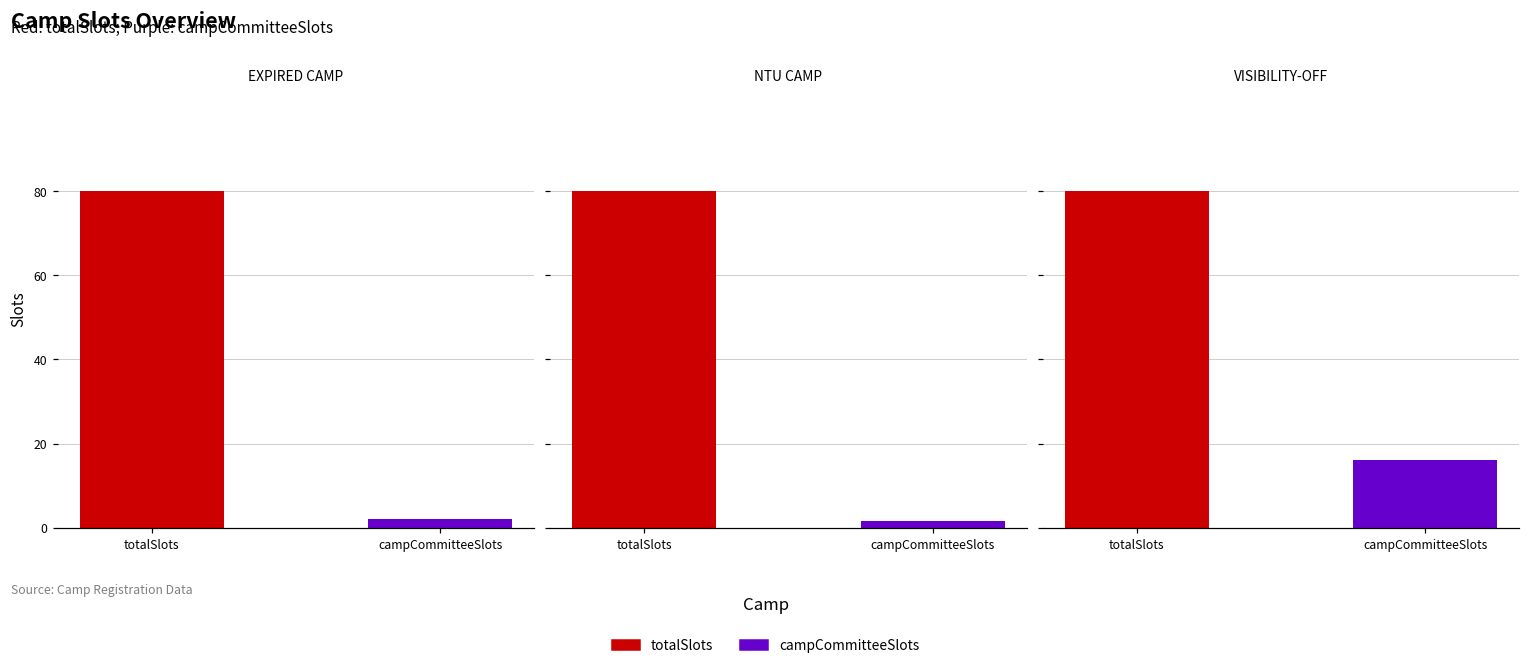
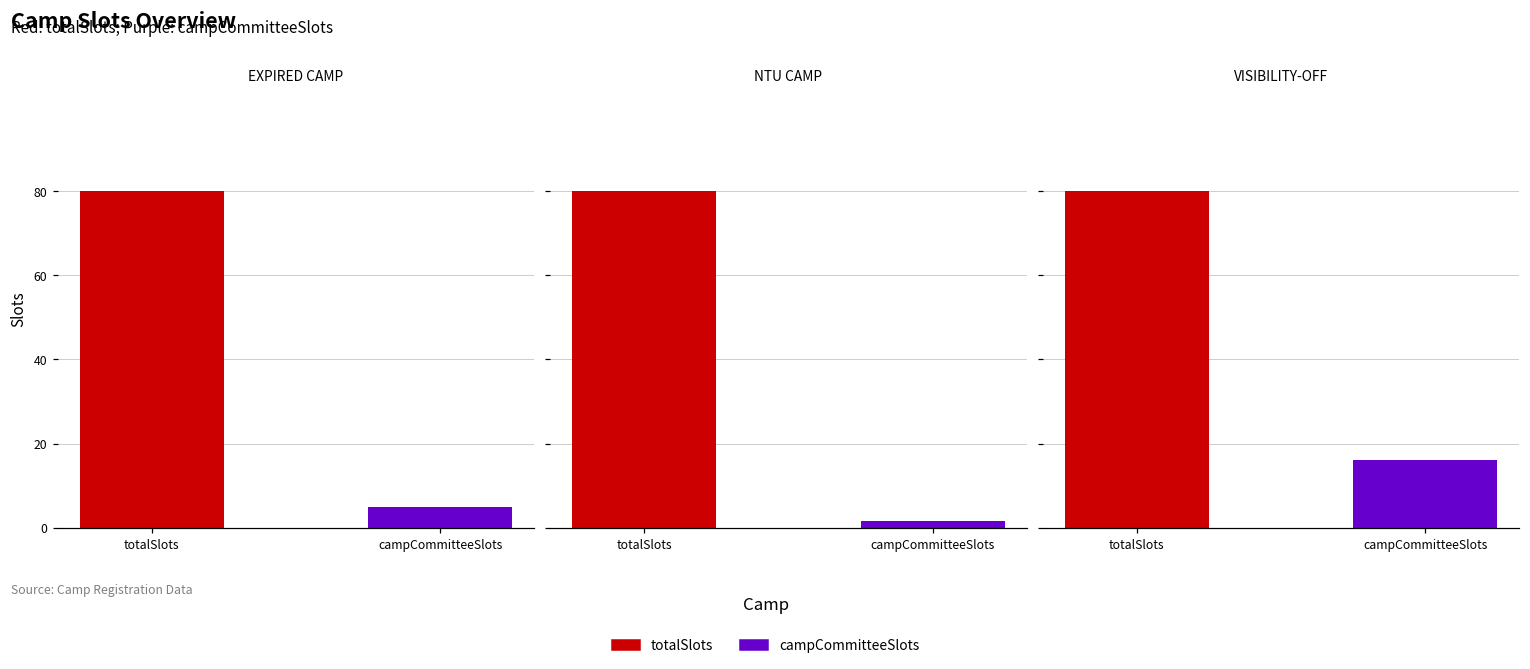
EXPIRED CAMP, campCommitteeSlots: 2 -> 5
